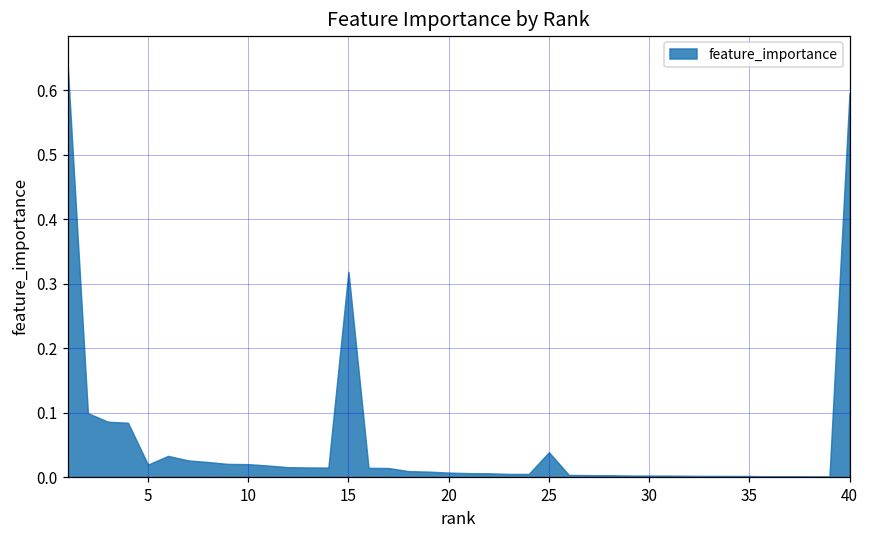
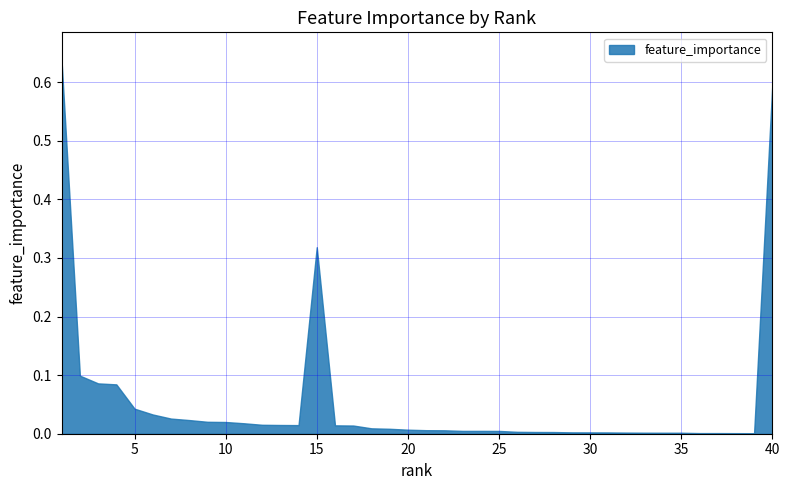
5: 0.02 -> 0.04
25: 0.04 -> 0.00
